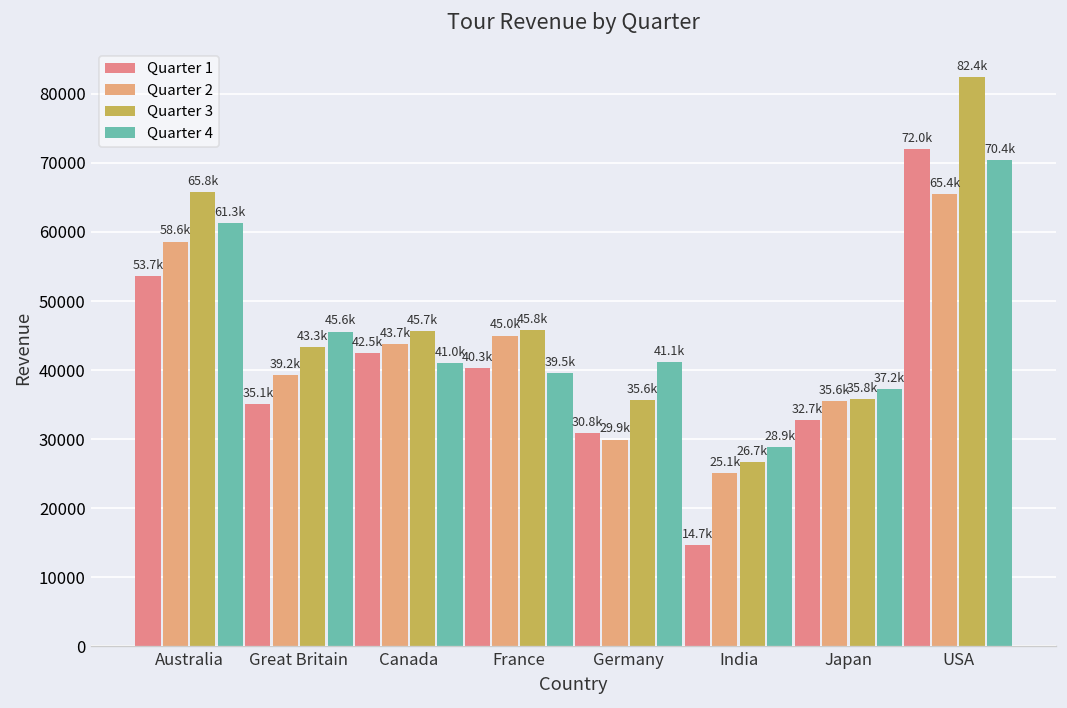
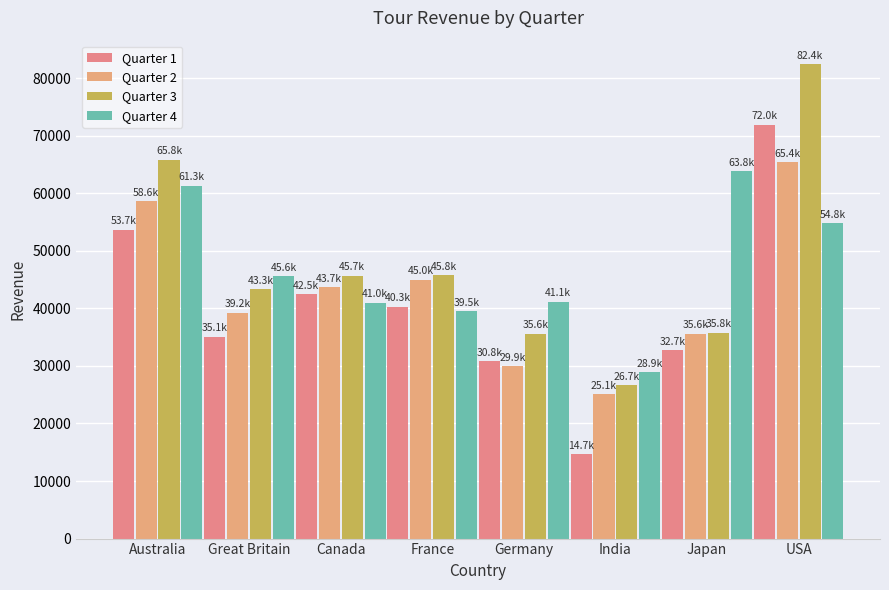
Quarter 4, Japan: 37.2k -> 63.8k
Quarter 4, USA: 70.4k -> 54.8k
